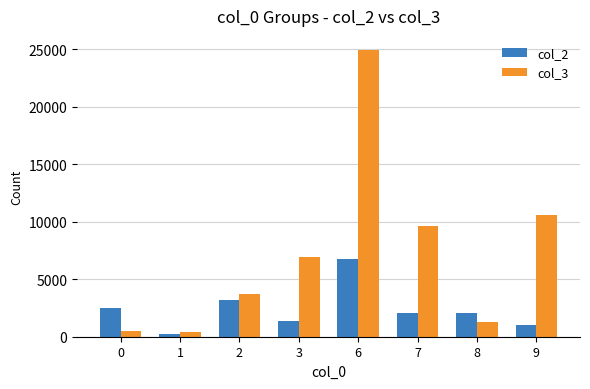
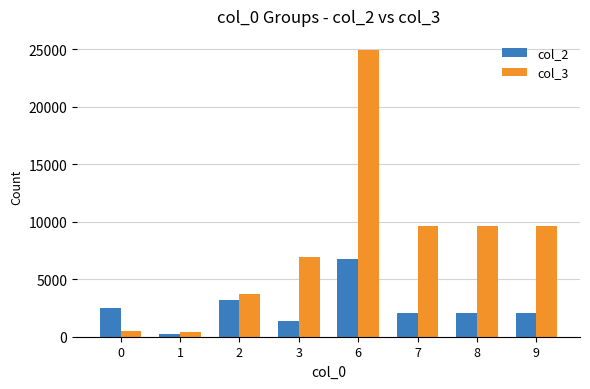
col_3, 8: 1200 -> 9600
col_2, 9: 1000 -> 2100
col_3, 9: 10500 -> 9600
